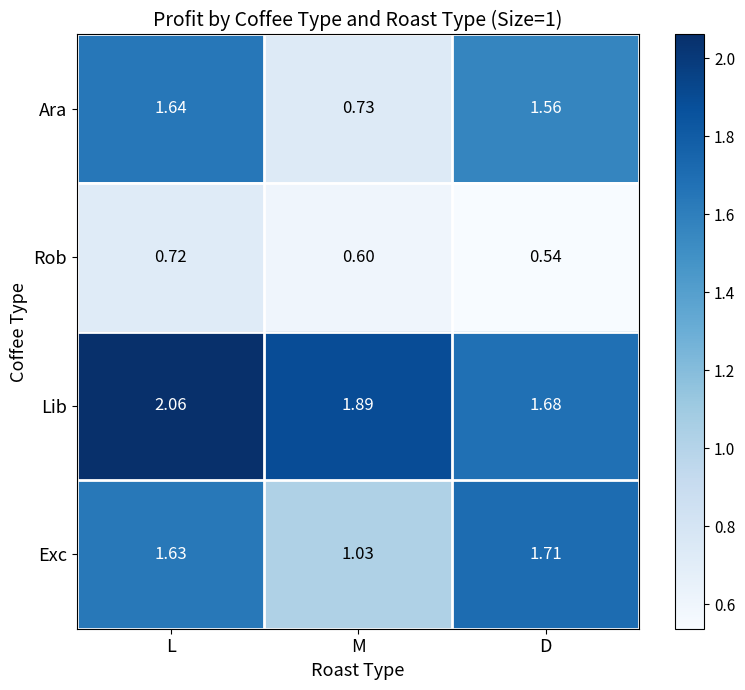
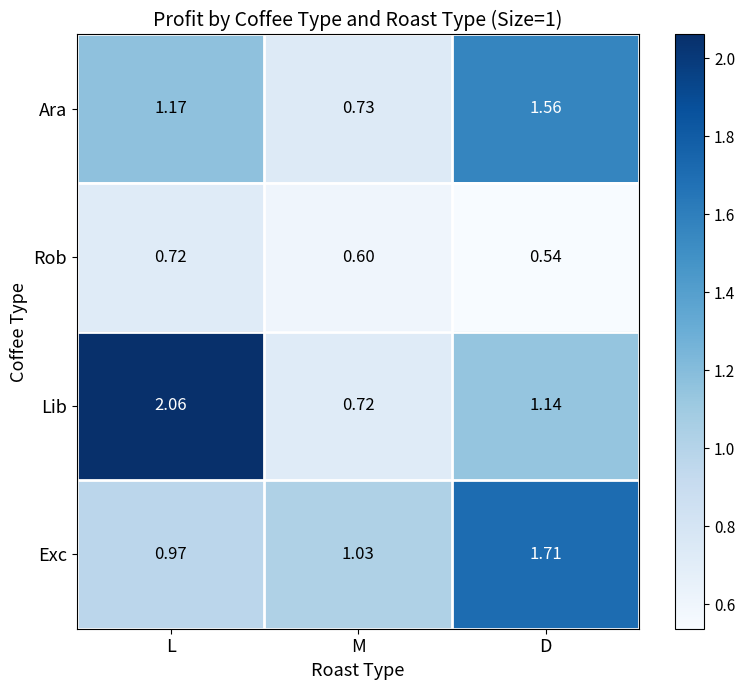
Ara, L: 1.64 -> 1.17
Lib, M: 1.89 -> 0.72
Lib, D: 1.68 -> 1.14
Exc, L: 1.63 -> 0.97
